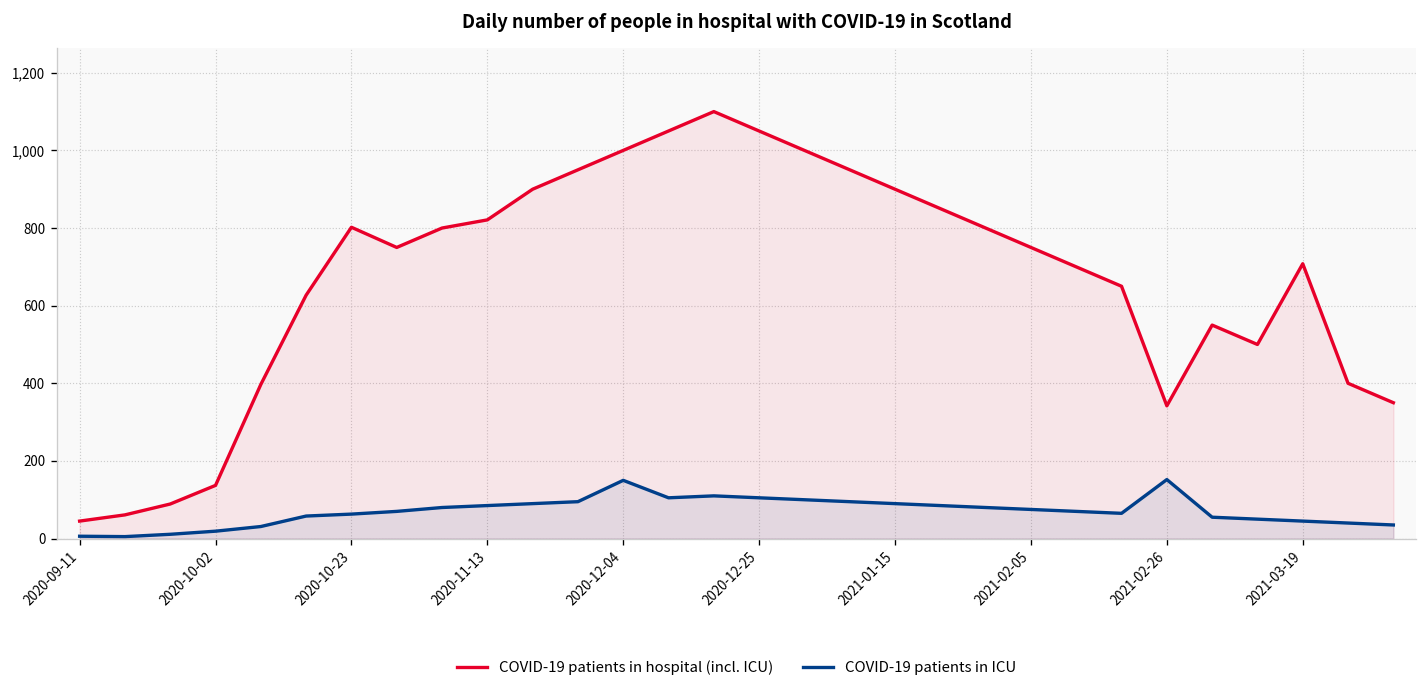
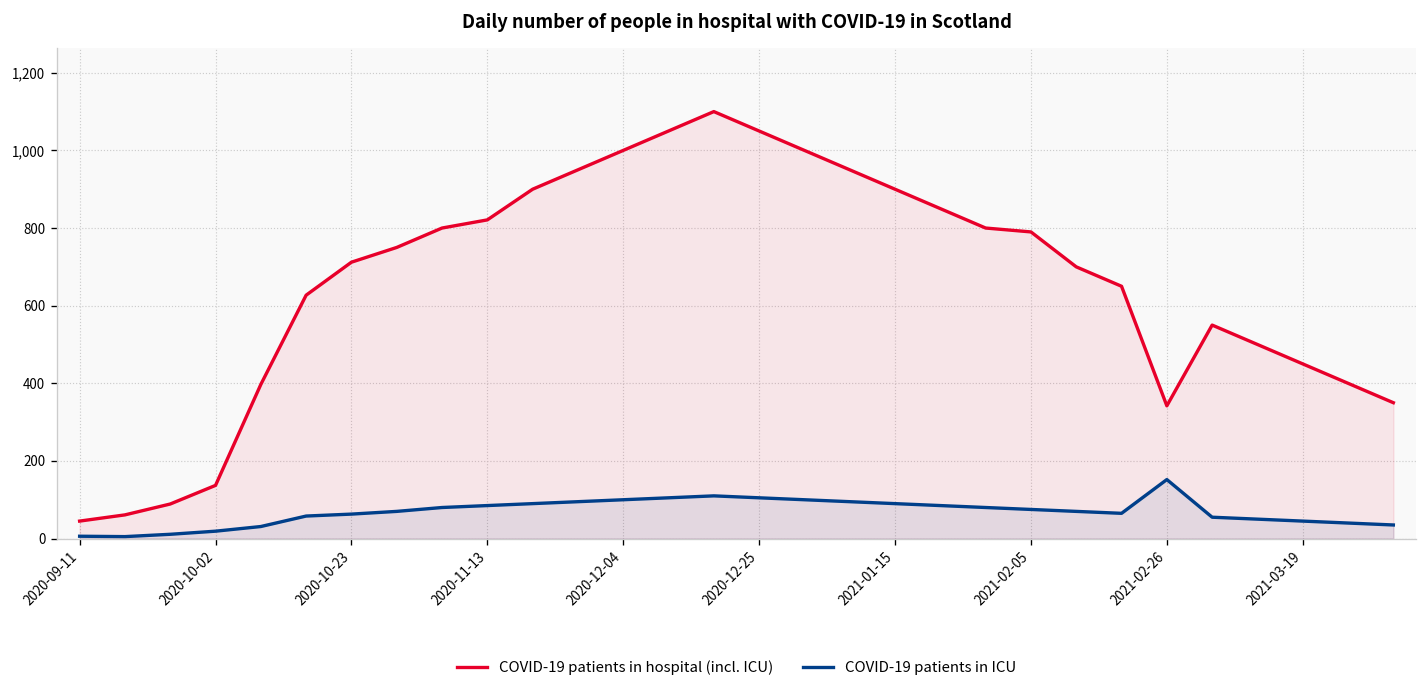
COVID-19 patients in hospital (incl. ICU), 2020-10-23: 800 -> 710
COVID-19 patients in ICU, 2020-12-04: 150 -> 100
COVID-19 patients in hospital (incl. ICU), 2021-02-05: 750 -> 790
COVID-19 patients in hospital (incl. ICU), 2021-03-19: 710 -> 450
